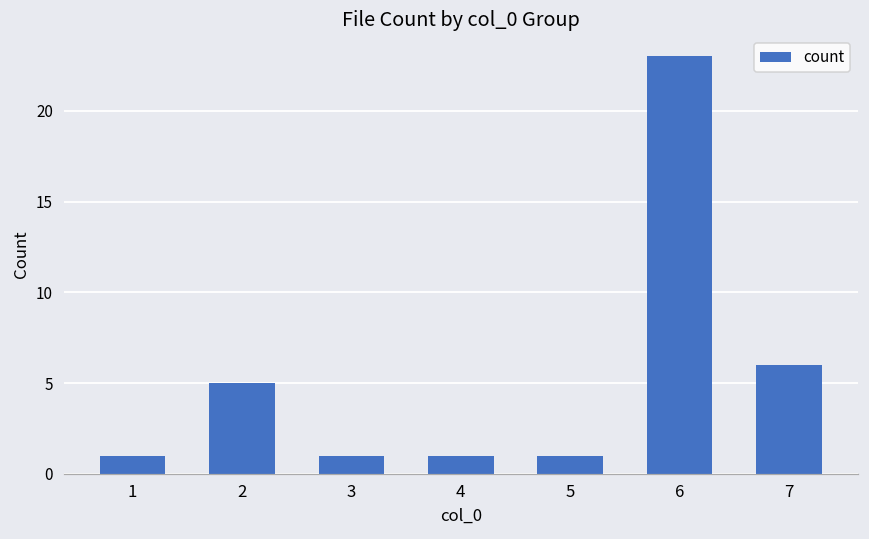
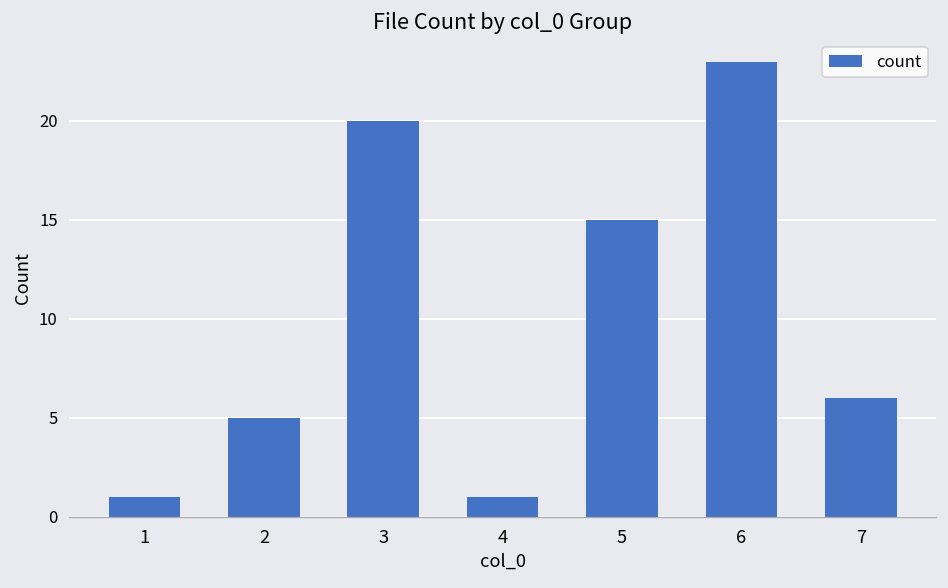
3: 1 -> 20
5: 1 -> 15
